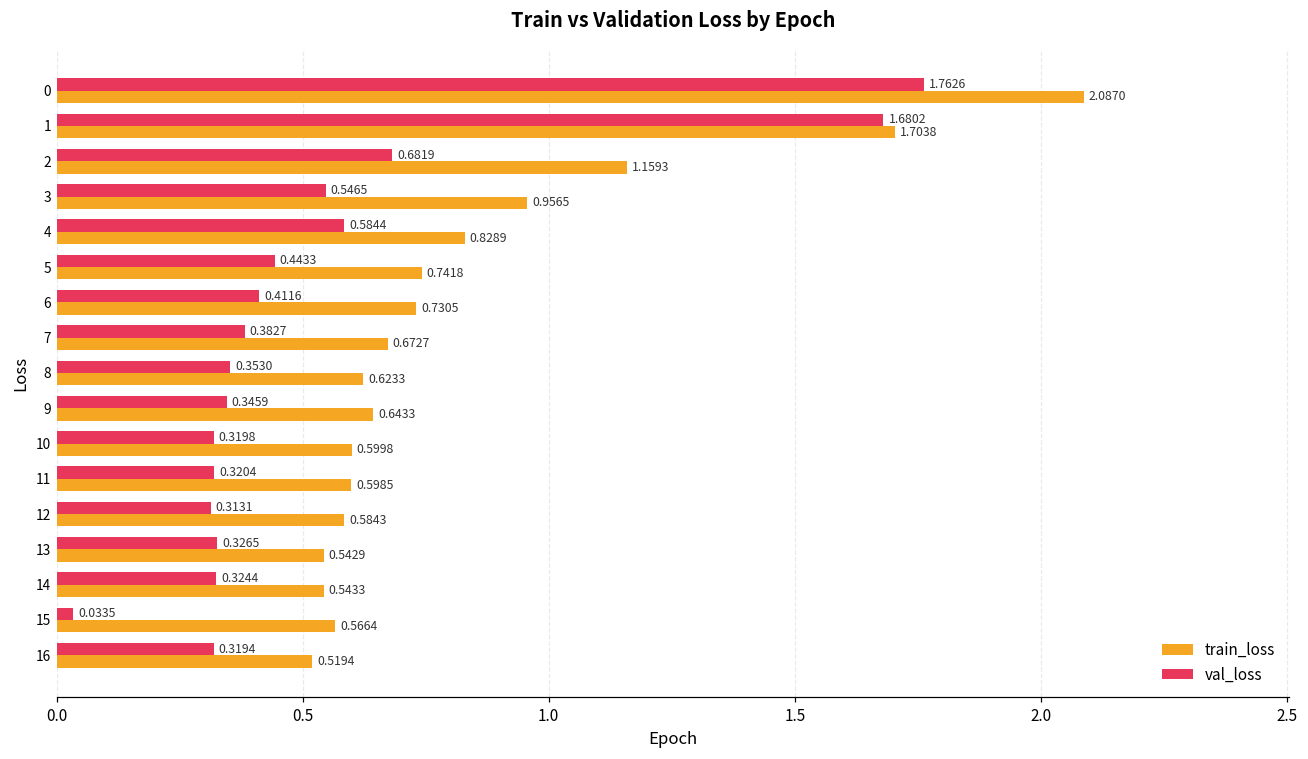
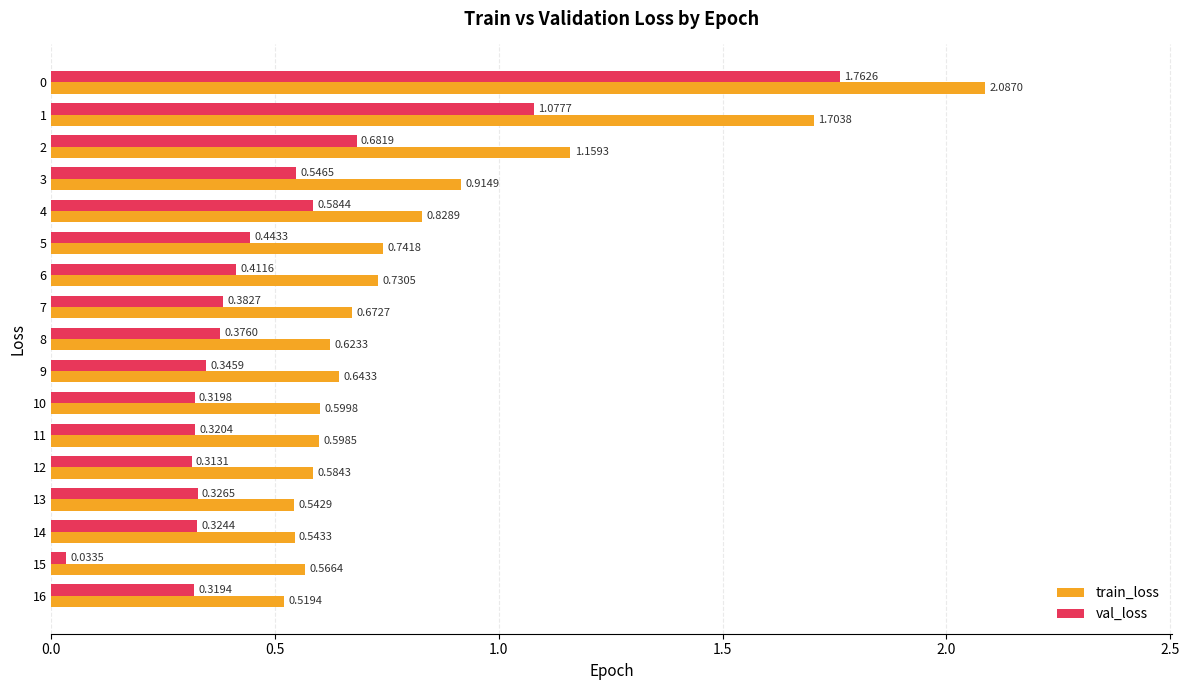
val_loss, 1: 1.6802 -> 1.0777
train_loss, 3: 0.9565 -> 0.9149
val_loss, 8: 0.3530 -> 0.3760
